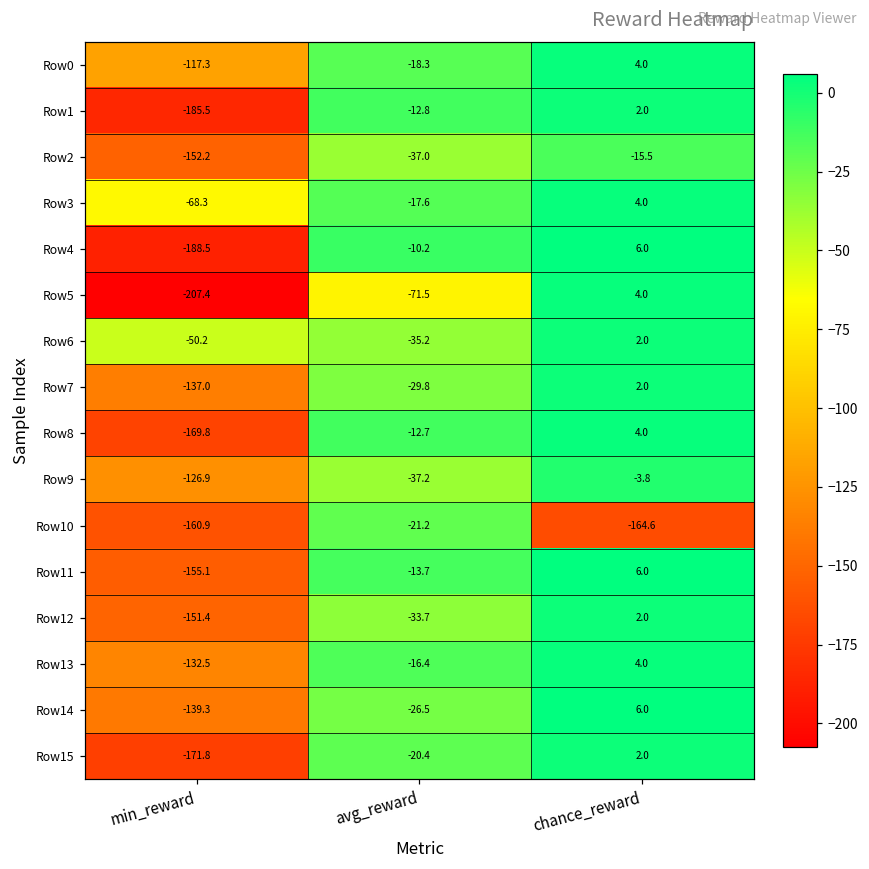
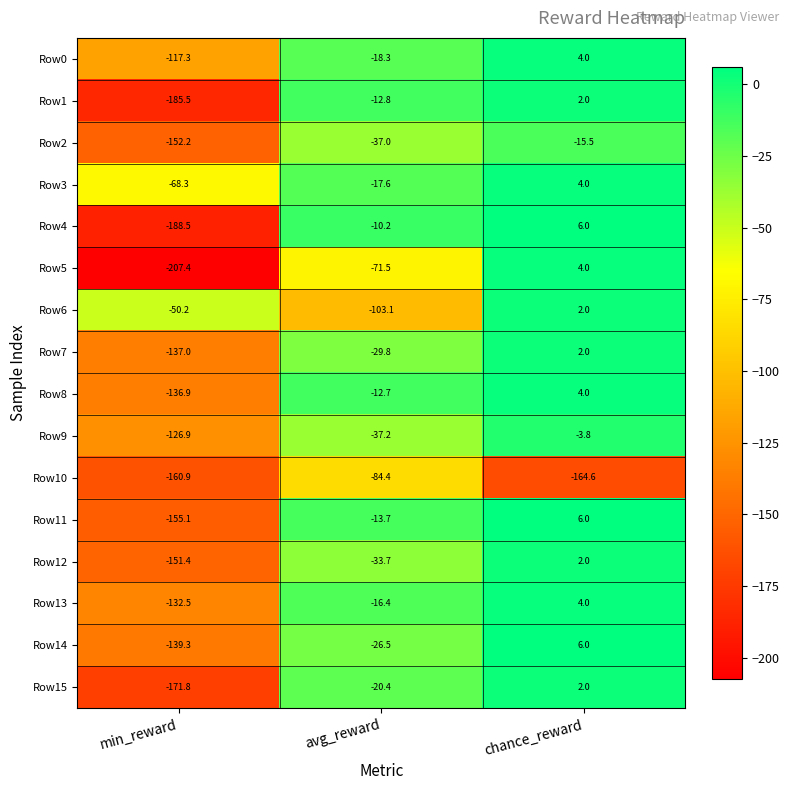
Row6, avg_reward: -35.2 -> -103.1
Row8, min_reward: -169.8 -> -136.9
Row10, avg_reward: -21.2 -> -84.4
